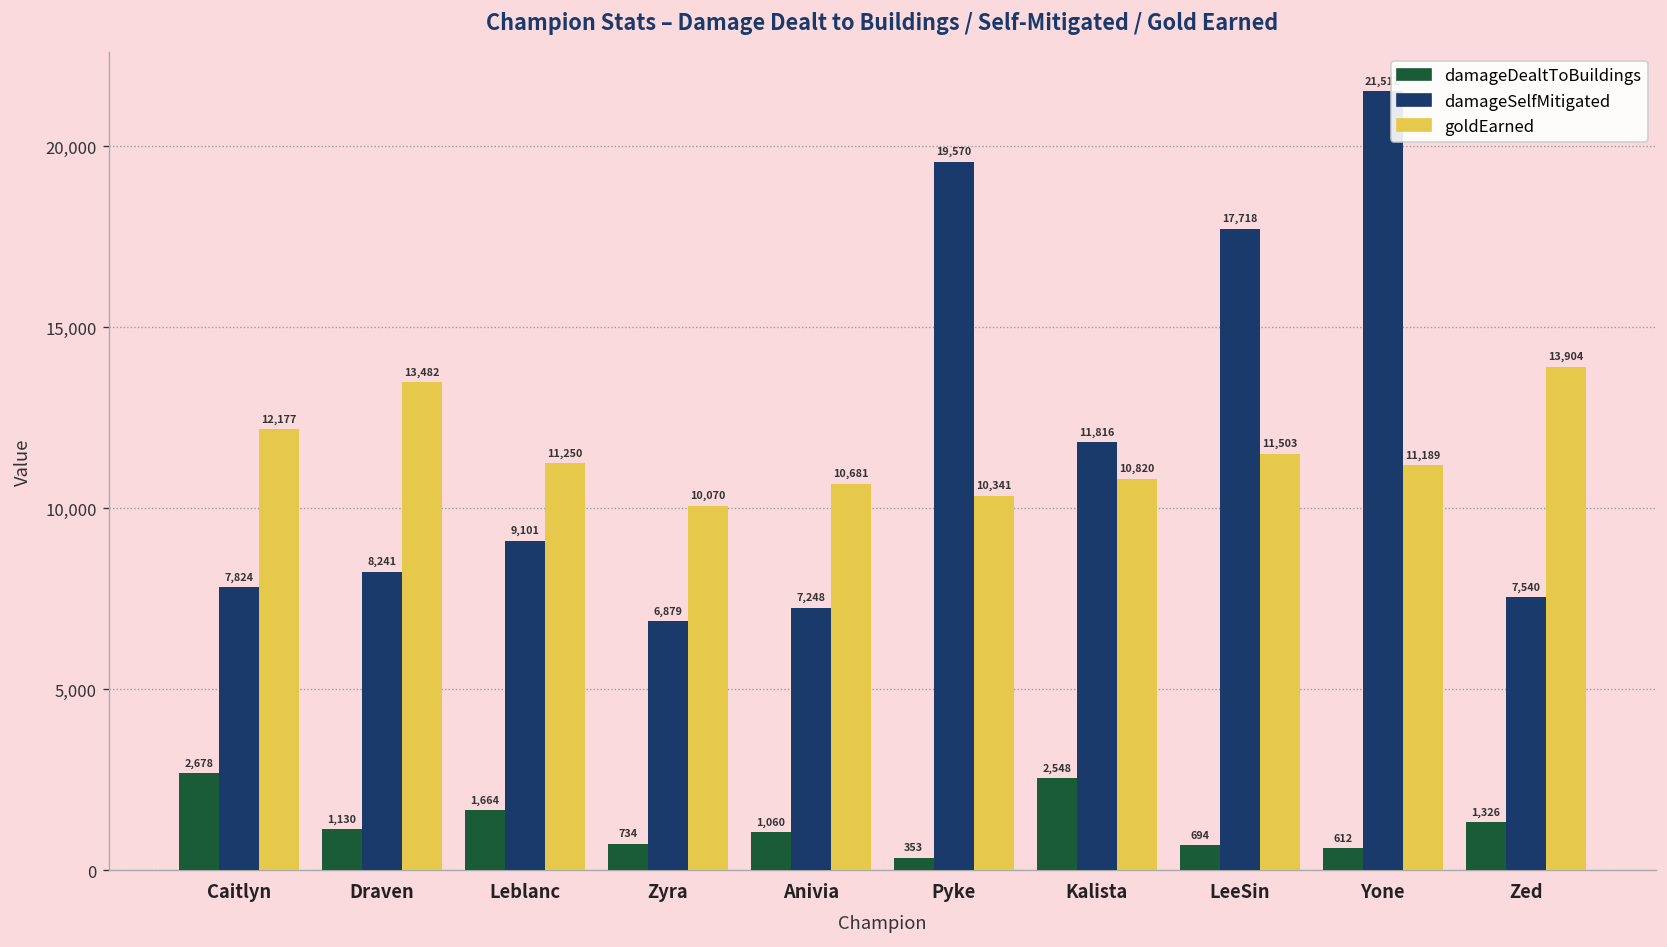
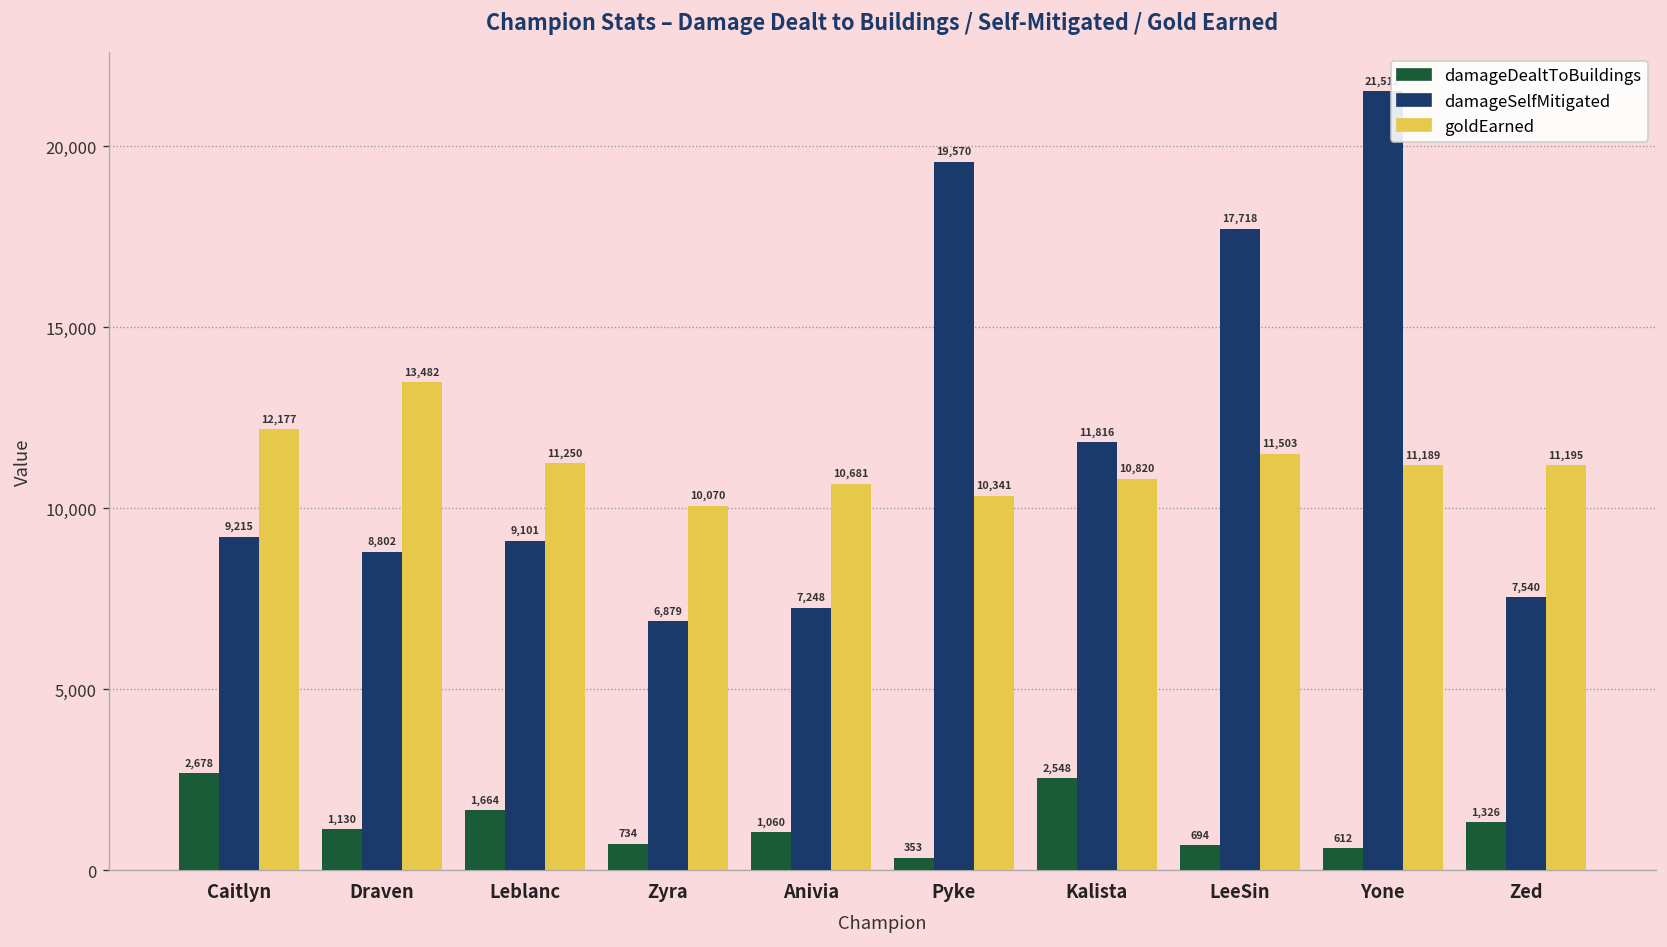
damageSelfMitigated, Caitlyn: 7,824 -> 9,215
damageSelfMitigated, Draven: 8,241 -> 8,802
goldEarned, Zed: 13,904 -> 11,195
